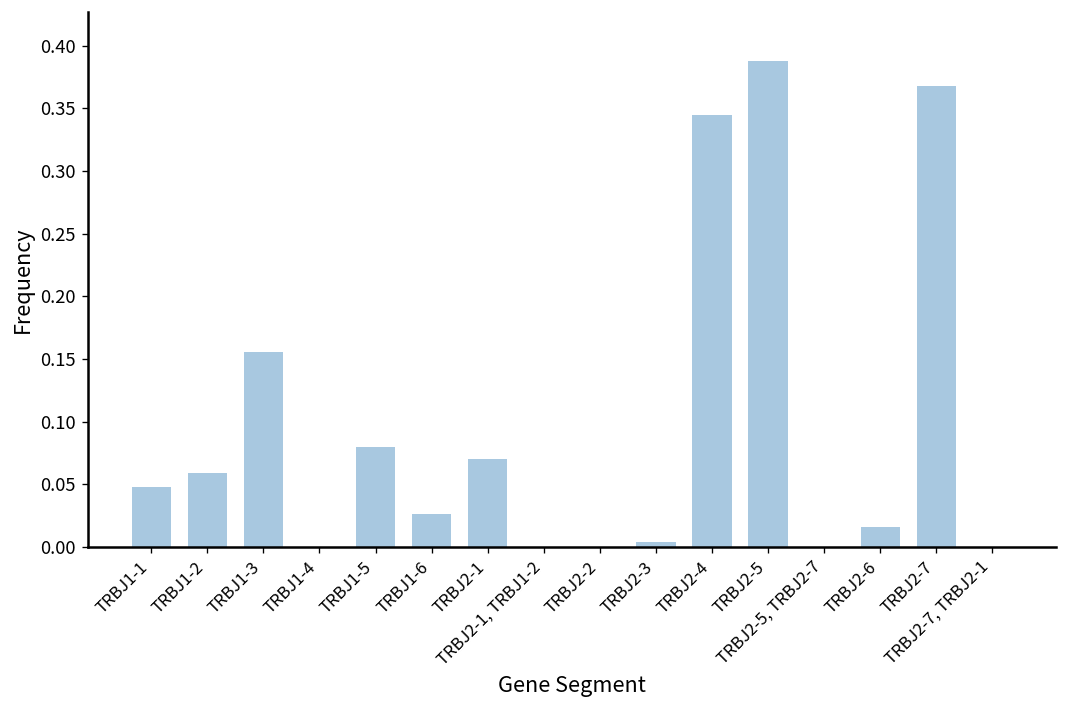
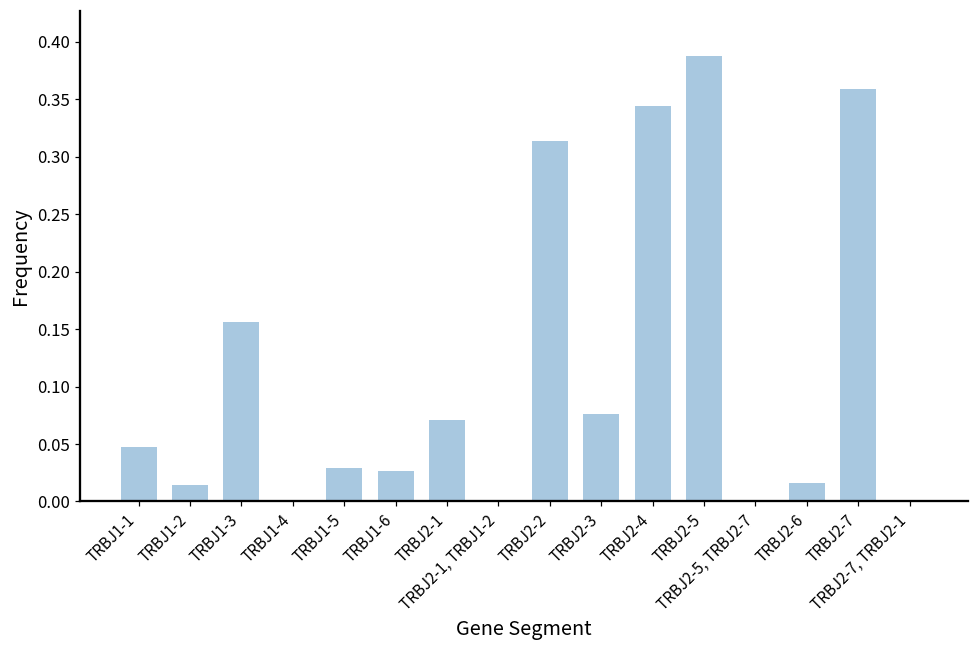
TRBJ1-2: 0.059 -> 0.014
TRBJ1-5: 0.080 -> 0.029
TRBJ2-2: 0.000 -> 0.314
TRBJ2-3: 0.004 -> 0.076
TRBJ2-7: 0.368 -> 0.359
